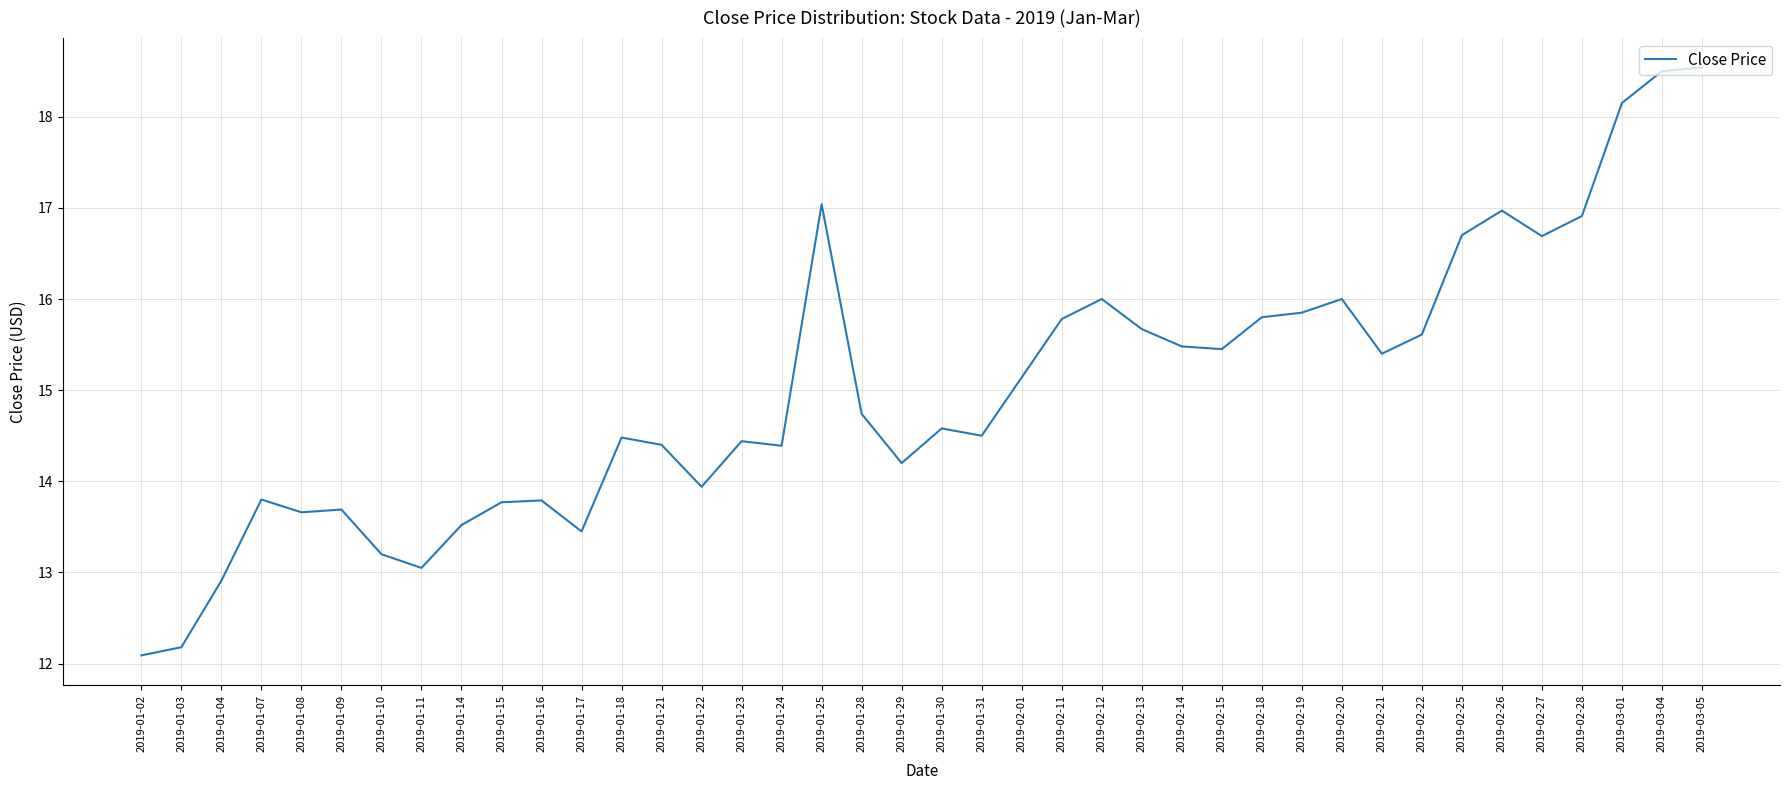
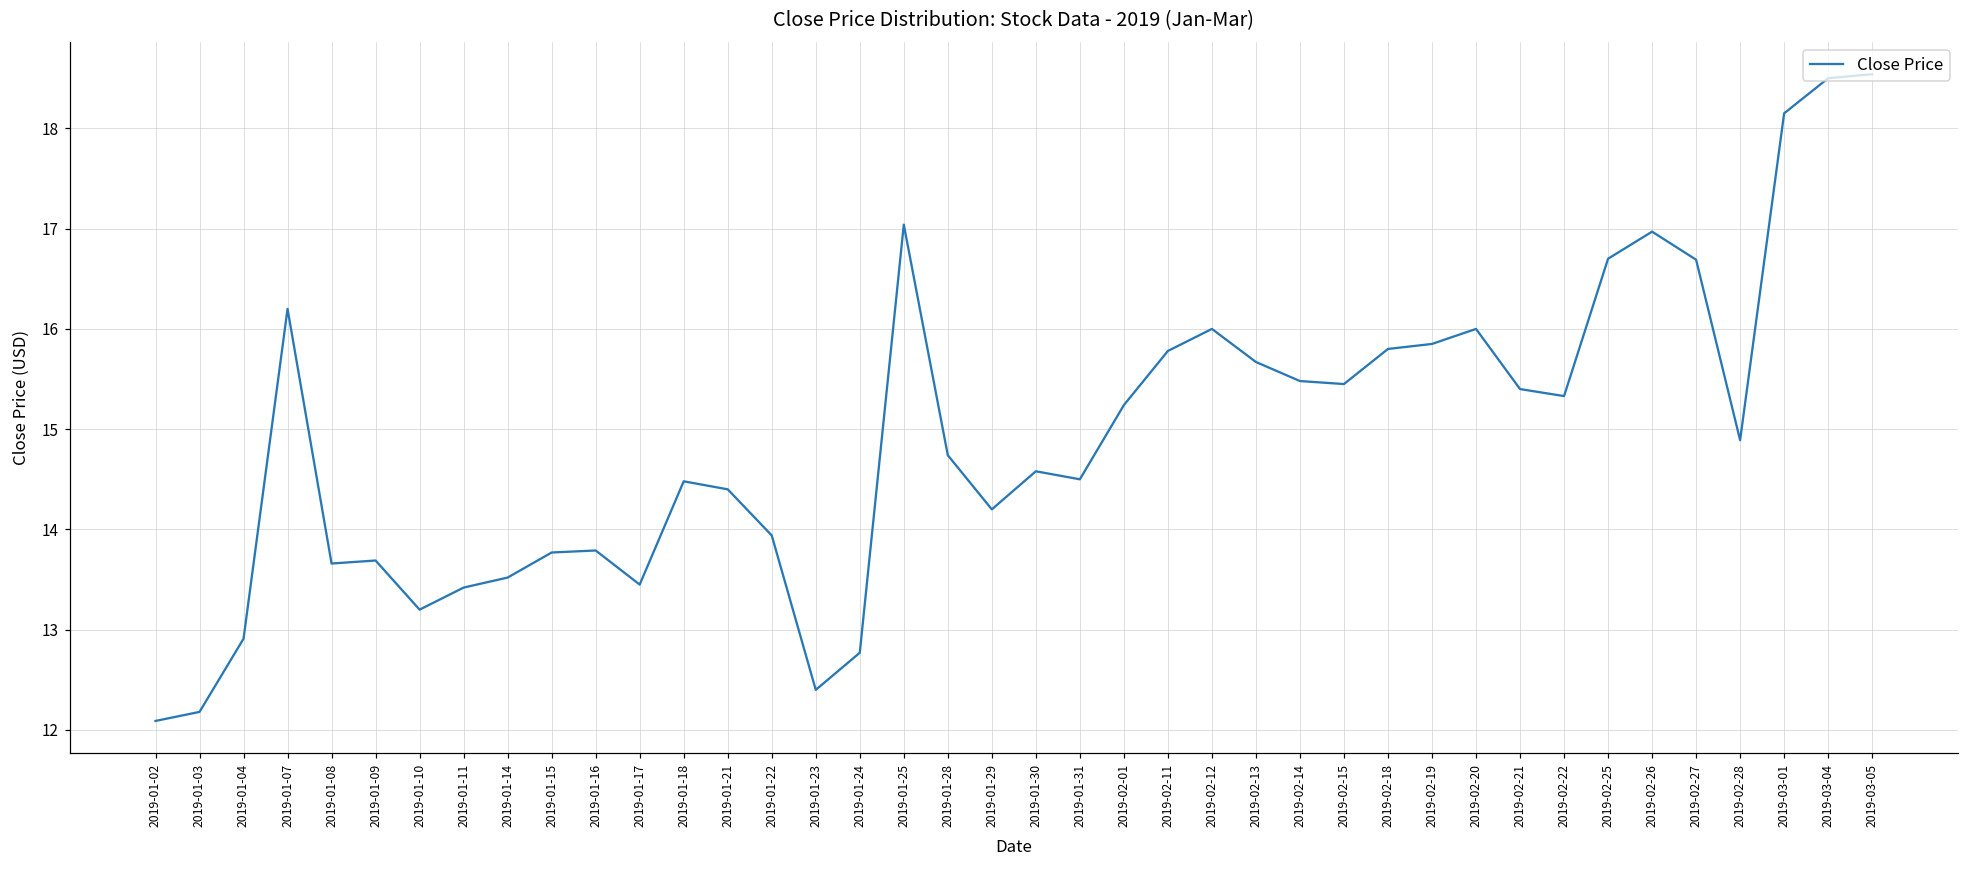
2019-01-07: 13.8 -> 16.2
2019-01-11: 13.1 -> 13.4
2019-01-23: 14.4 -> 12.4
2019-01-24: 14.4 -> 12.8
2019-02-01: 15.1 -> 15.2
2019-02-22: 15.6 -> 15.3
2019-02-28: 16.9 -> 14.9
